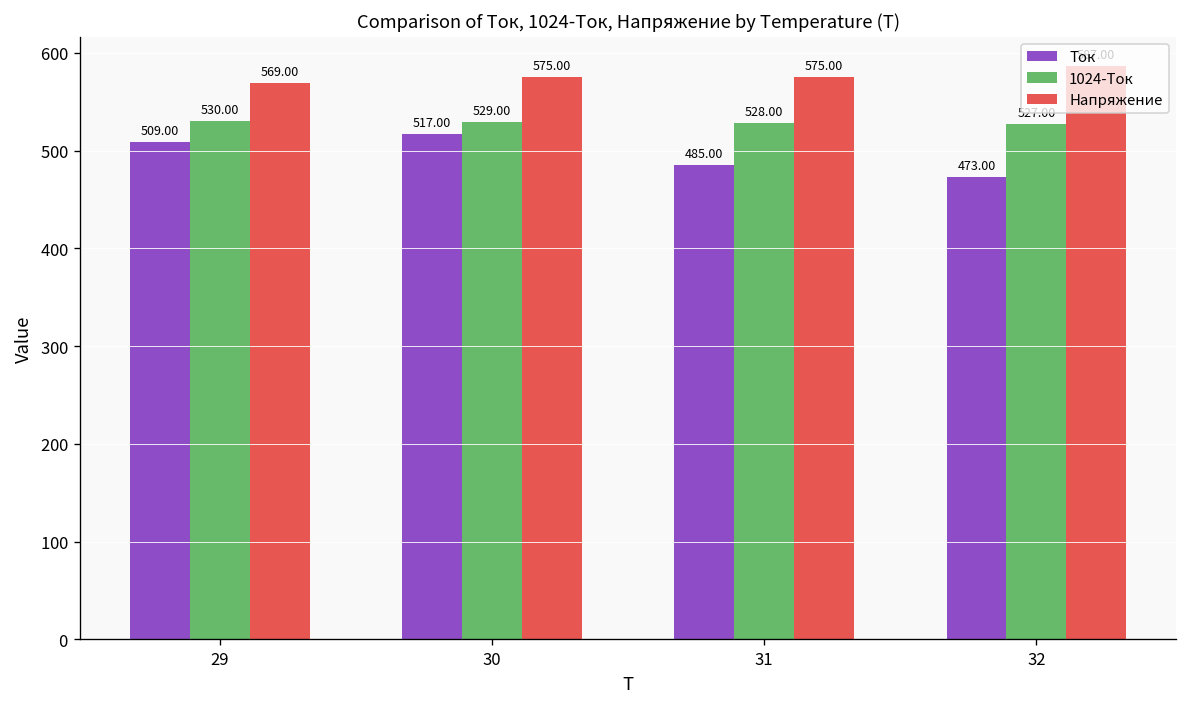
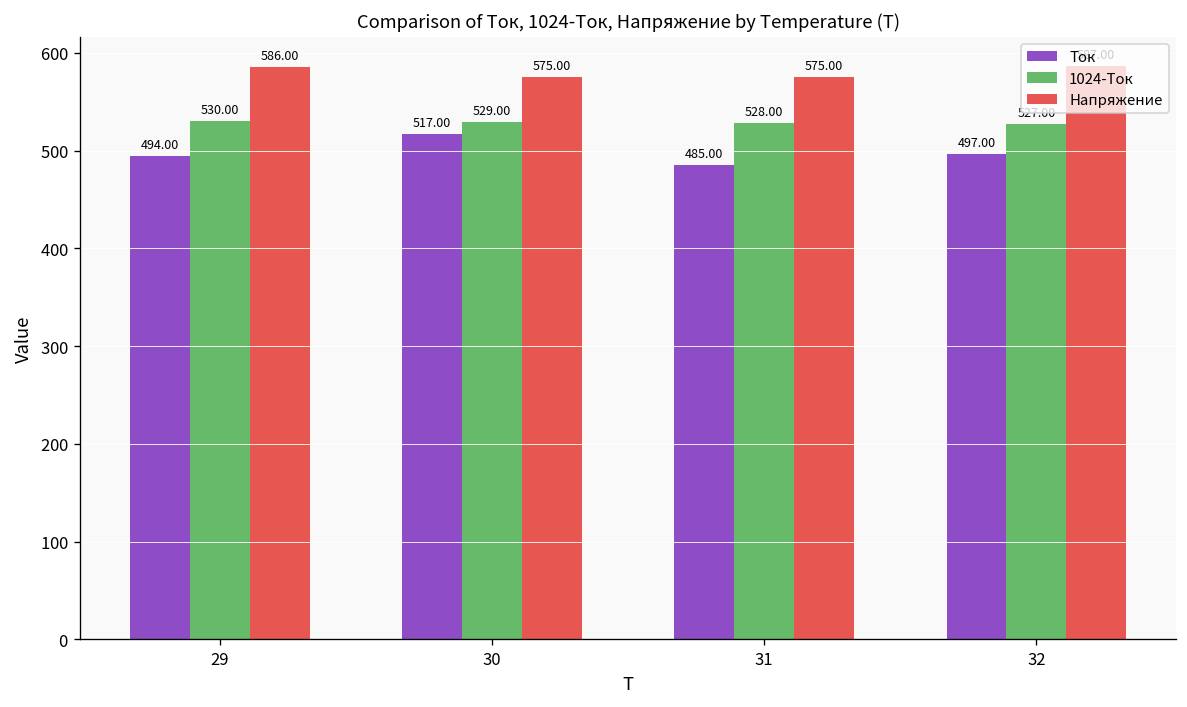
Ток, 29: 509.00 -> 494.00
Напряжение, 29: 569.00 -> 586.00
Ток, 32: 473.00 -> 497.00
